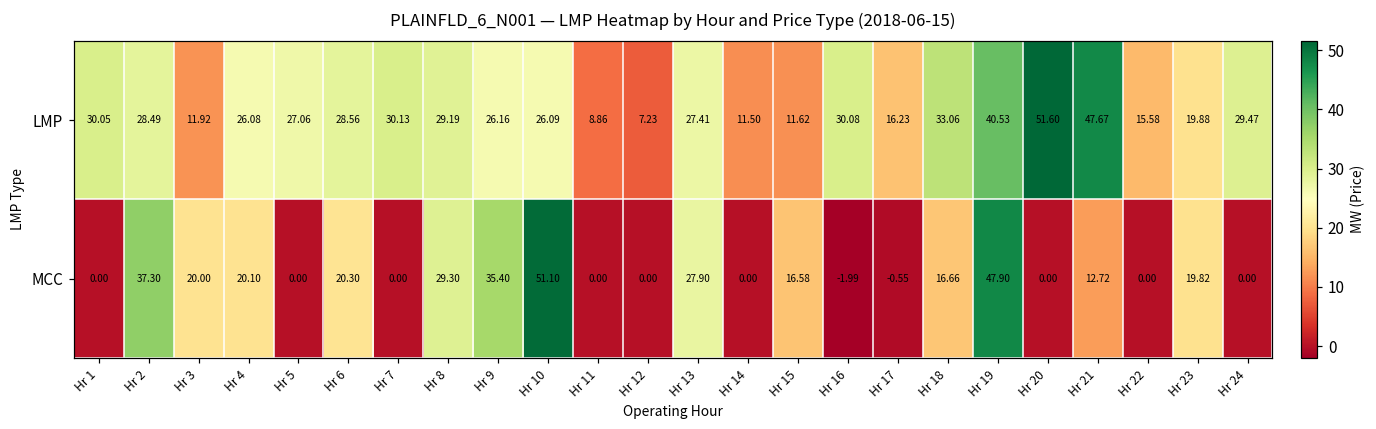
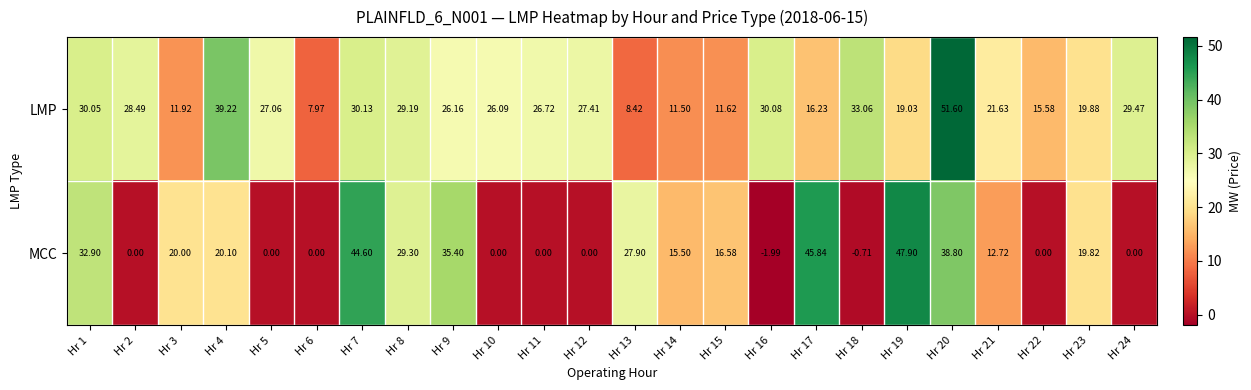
LMP, Hr 4: 26.08 -> 39.22
LMP, Hr 6: 28.56 -> 7.97
LMP, Hr 11: 8.86 -> 26.72
LMP, Hr 12: 7.23 -> 27.41
LMP, Hr 13: 27.41 -> 8.42
LMP, Hr 19: 40.53 -> 19.03
LMP, Hr 21: 47.67 -> 21.63
MCC, Hr 1: 0.00 -> 32.90
MCC, Hr 2: 37.30 -> 0.00
MCC, Hr 6: 20.30 -> 0.00
MCC, Hr 7: 0.00 -> 44.60
MCC, Hr 10: 51.10 -> 0.00
MCC, Hr 14: 0.00 -> 15.50
MCC, Hr 17: -0.55 -> 45.84
MCC, Hr 18: 16.66 -> -0.71
MCC, Hr 20: 0.00 -> 38.80
